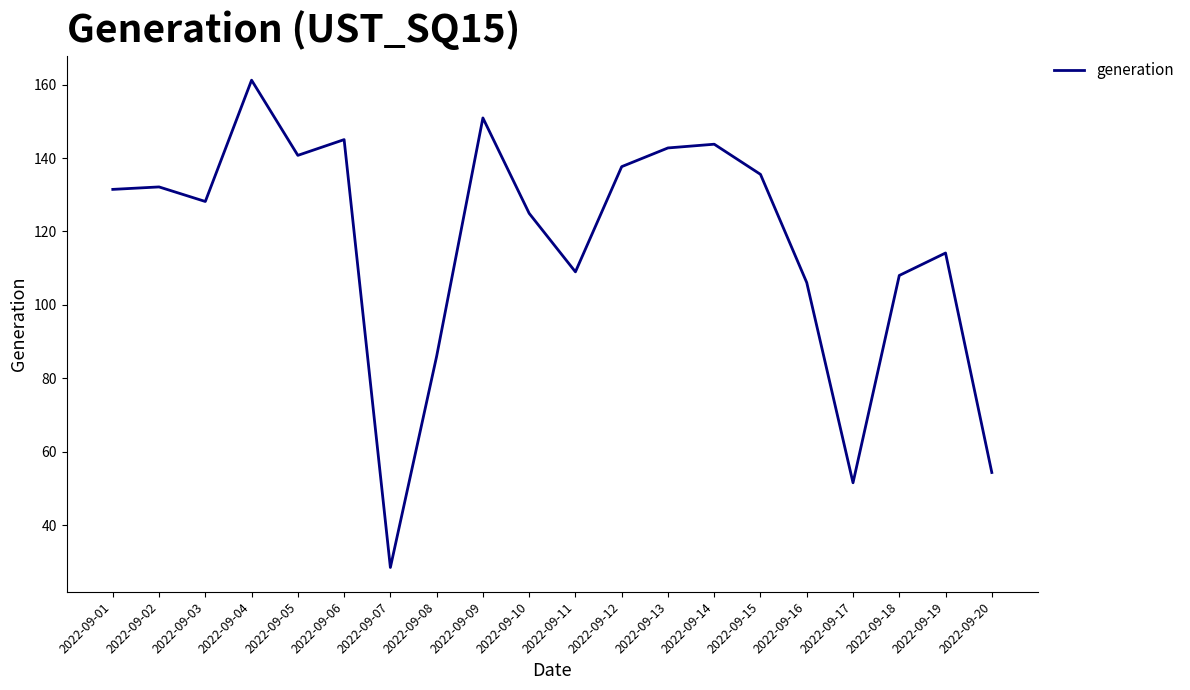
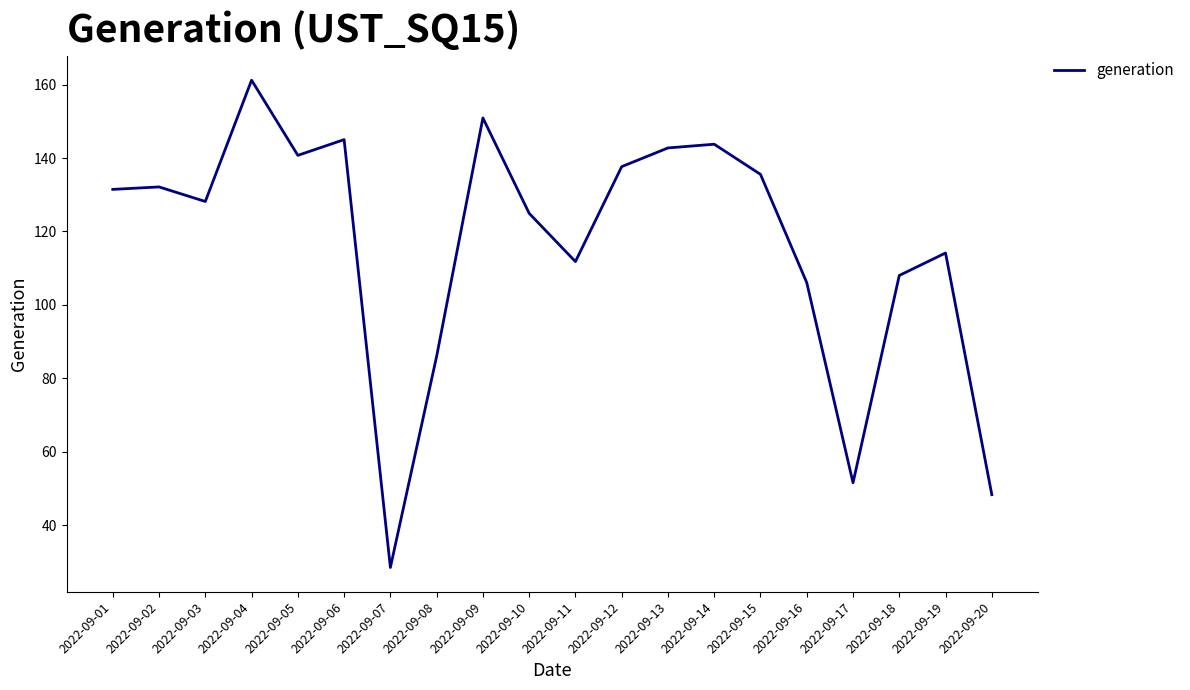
2022-09-11: 109 -> 112
2022-09-20: 54 -> 48
